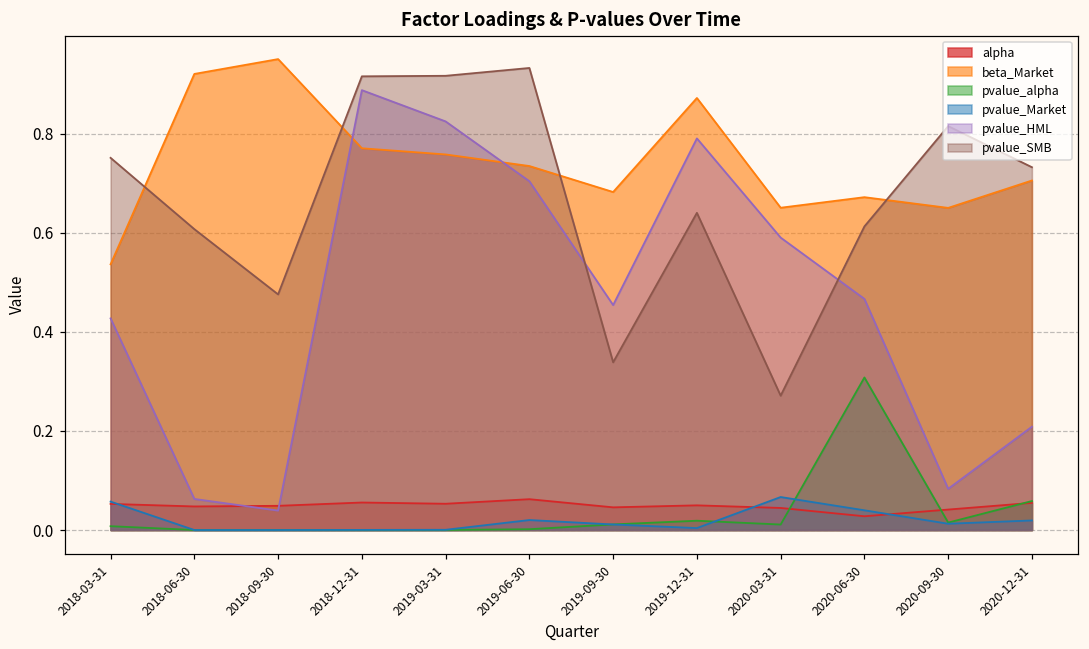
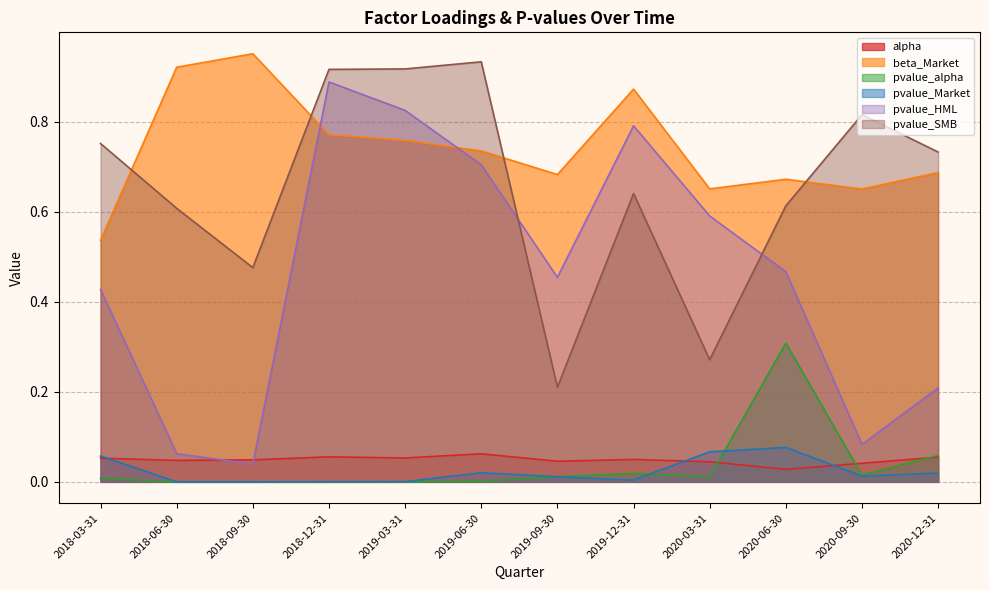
pvalue_SMB, 2019-09-30: 0.34 -> 0.21
pvalue_Market, 2020-06-30: 0.04 -> 0.08
beta_Market, 2020-12-31: 0.71 -> 0.69
